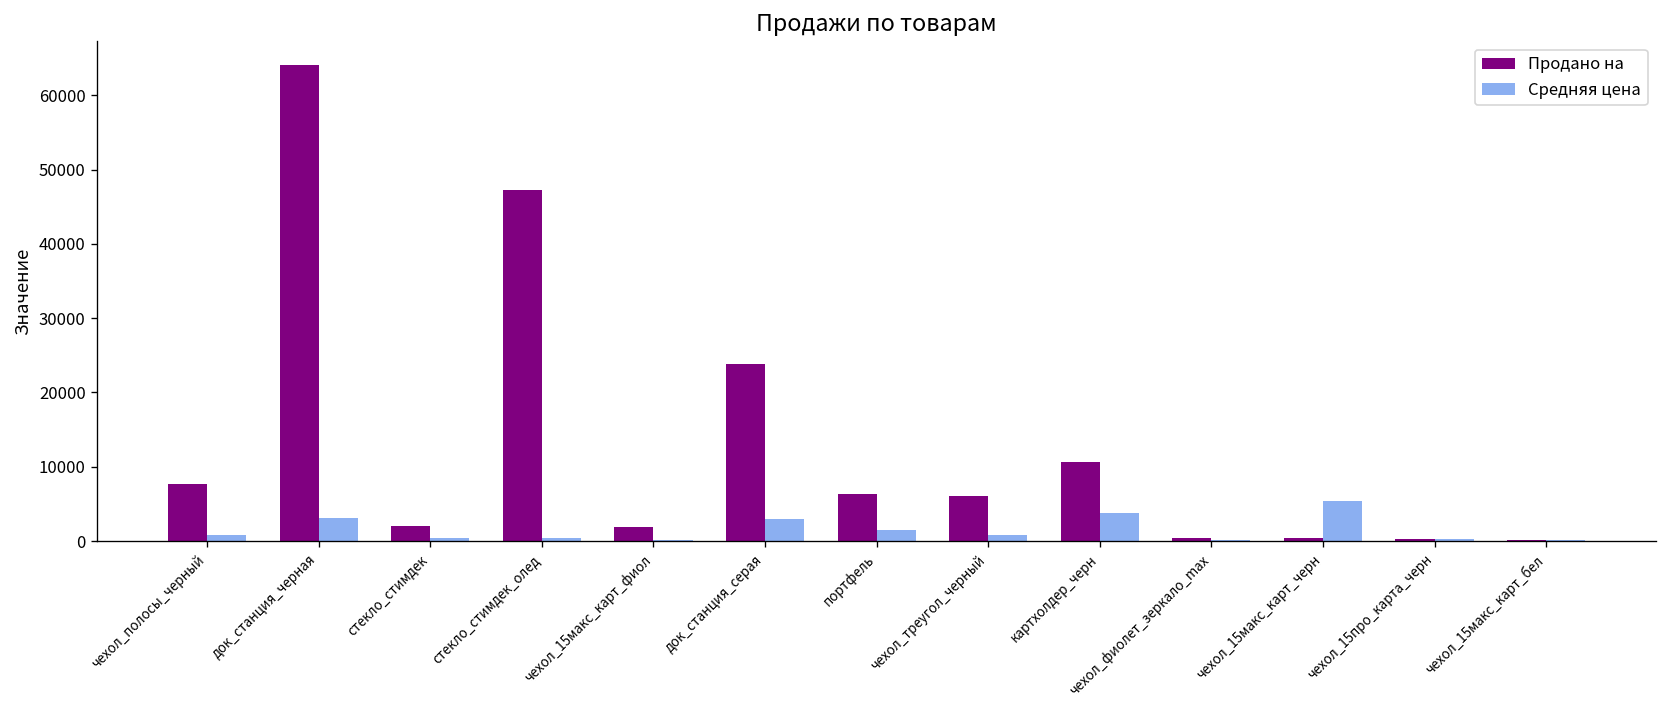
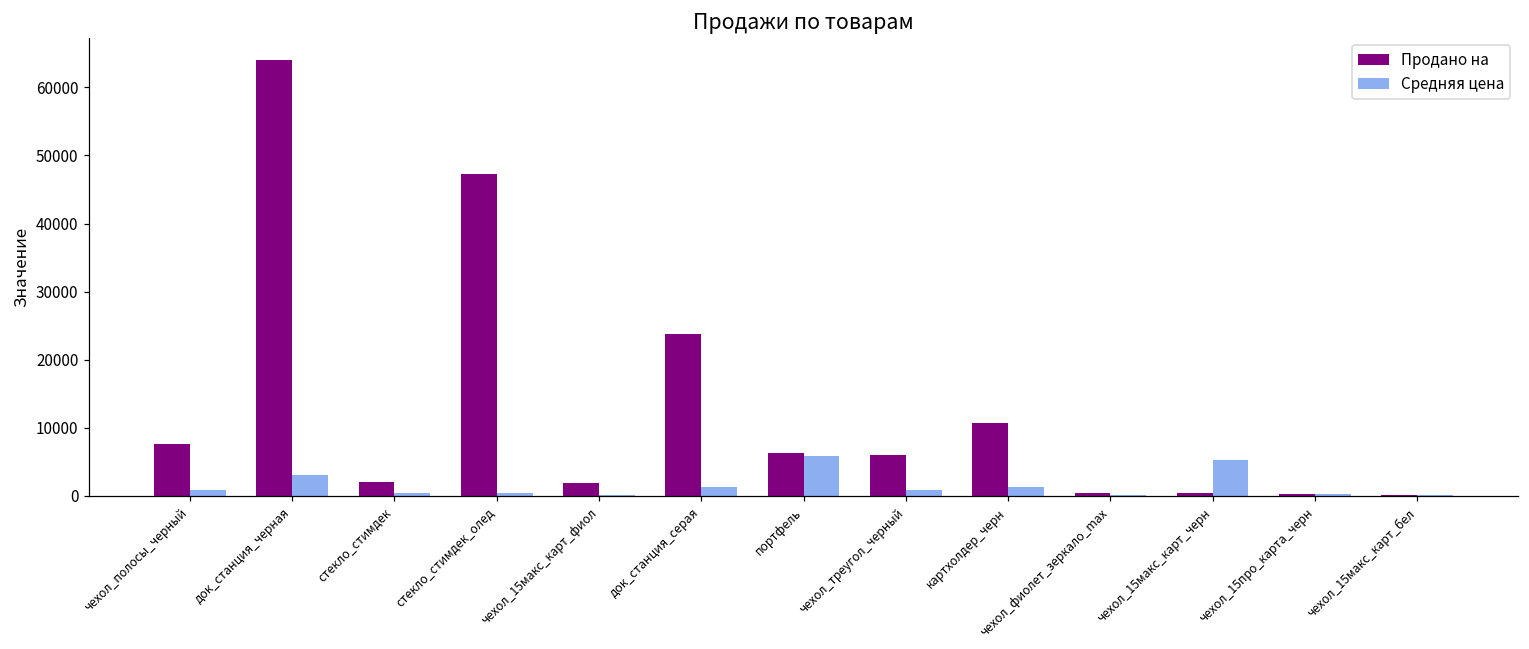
Средняя цена, док_станция_серая: 3000 -> 1000
Средняя цена, портфель: 1000 -> 6000
Средняя цена, картхолдер_черн: 4000 -> 1000
